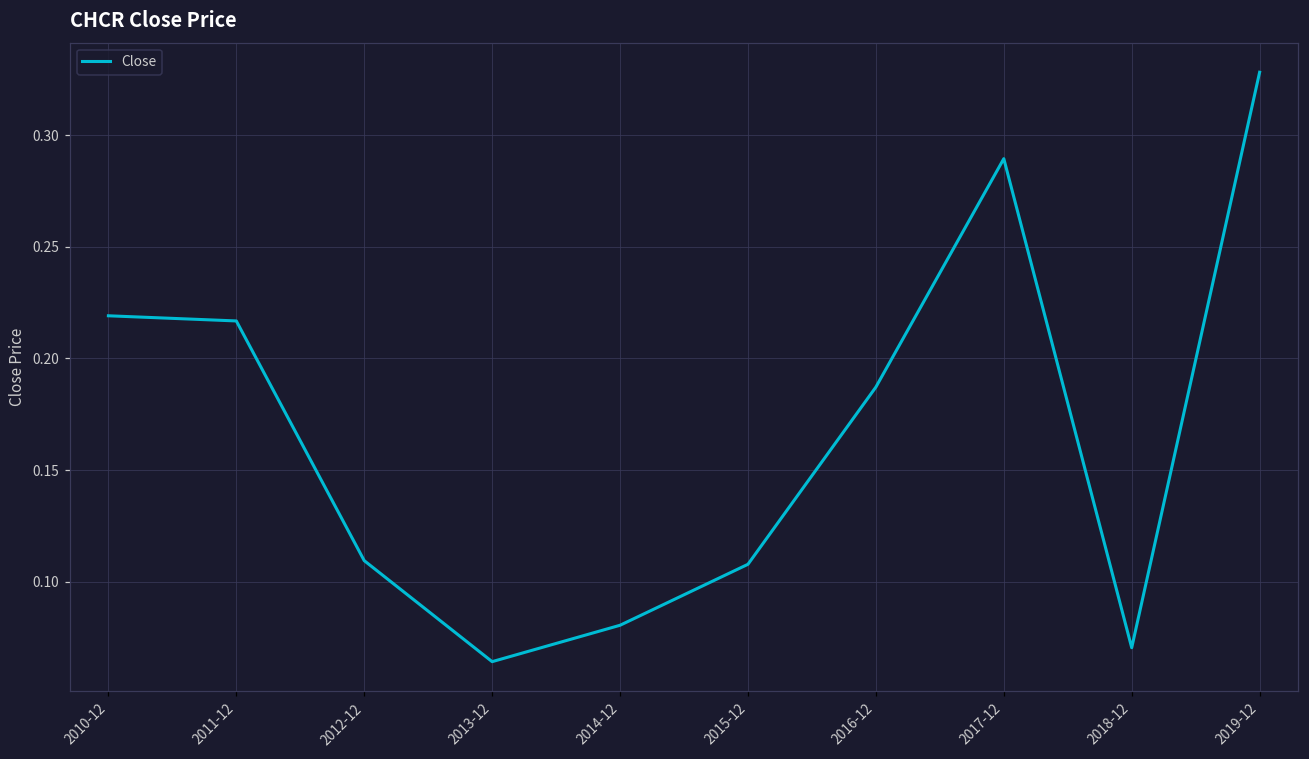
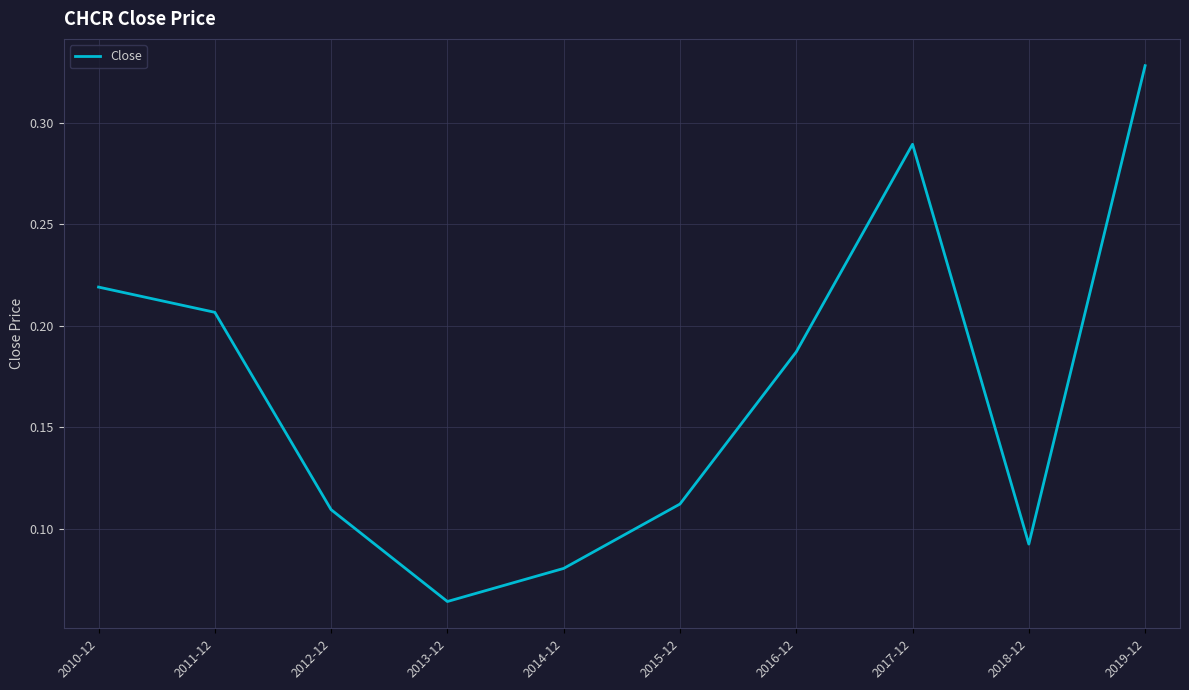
2011-12: 0.217 -> 0.207
2015-12: 0.108 -> 0.112
2018-12: 0.071 -> 0.093
